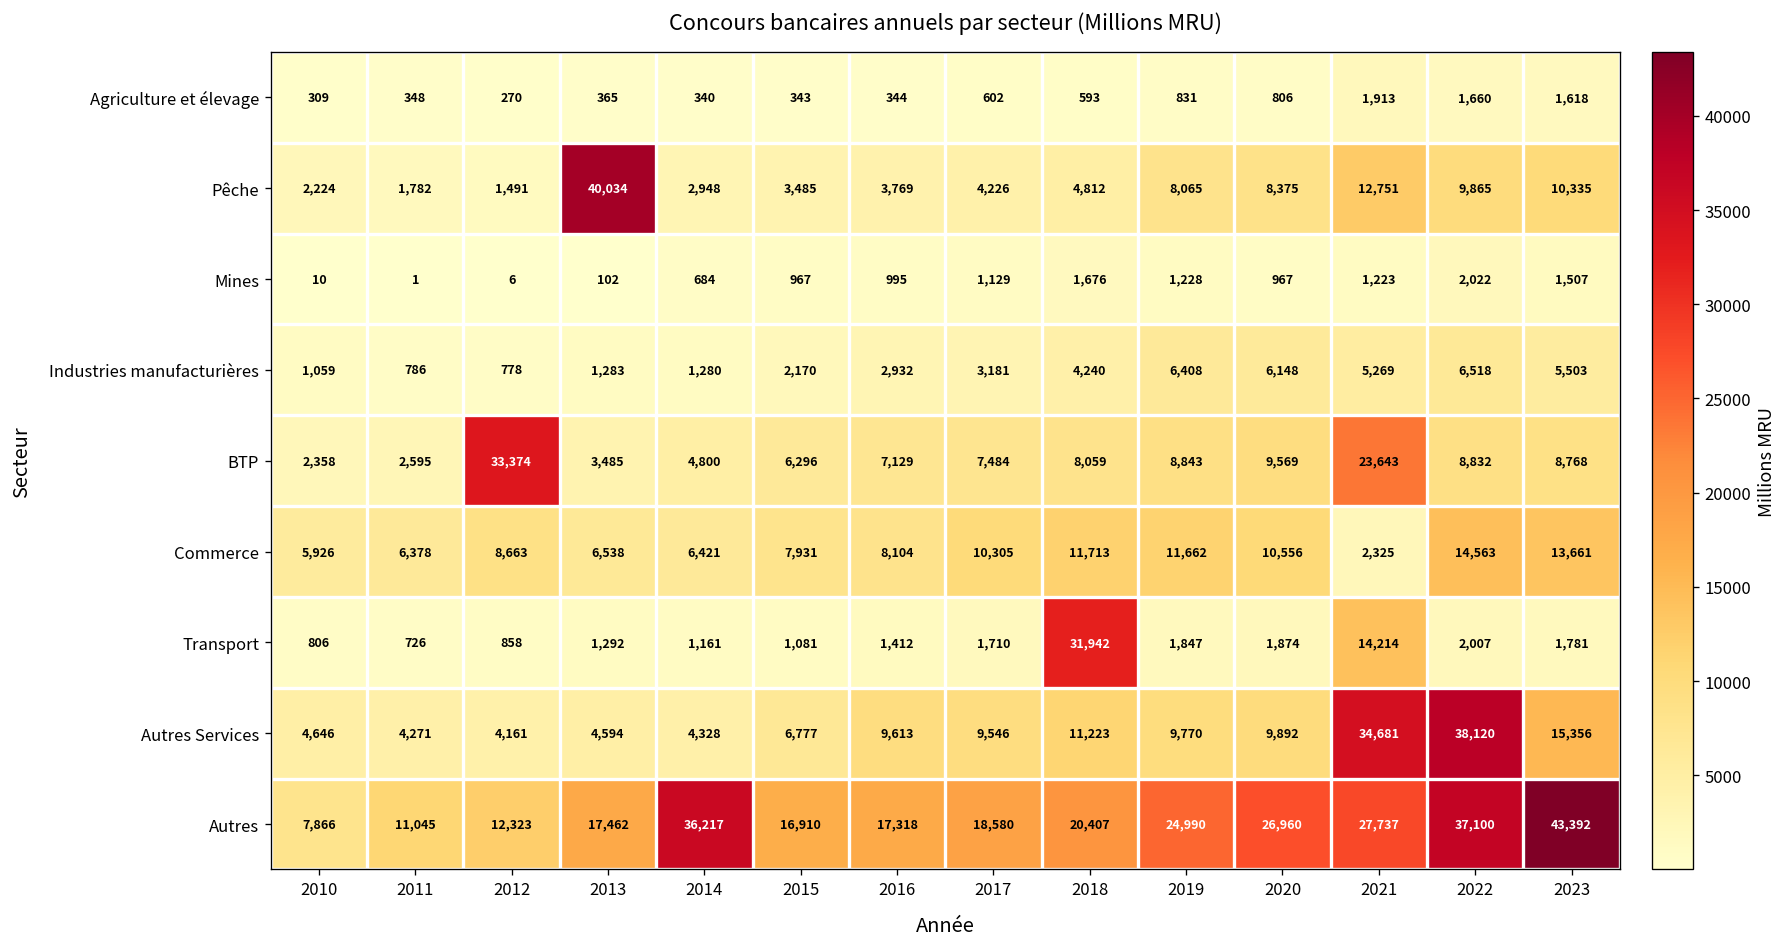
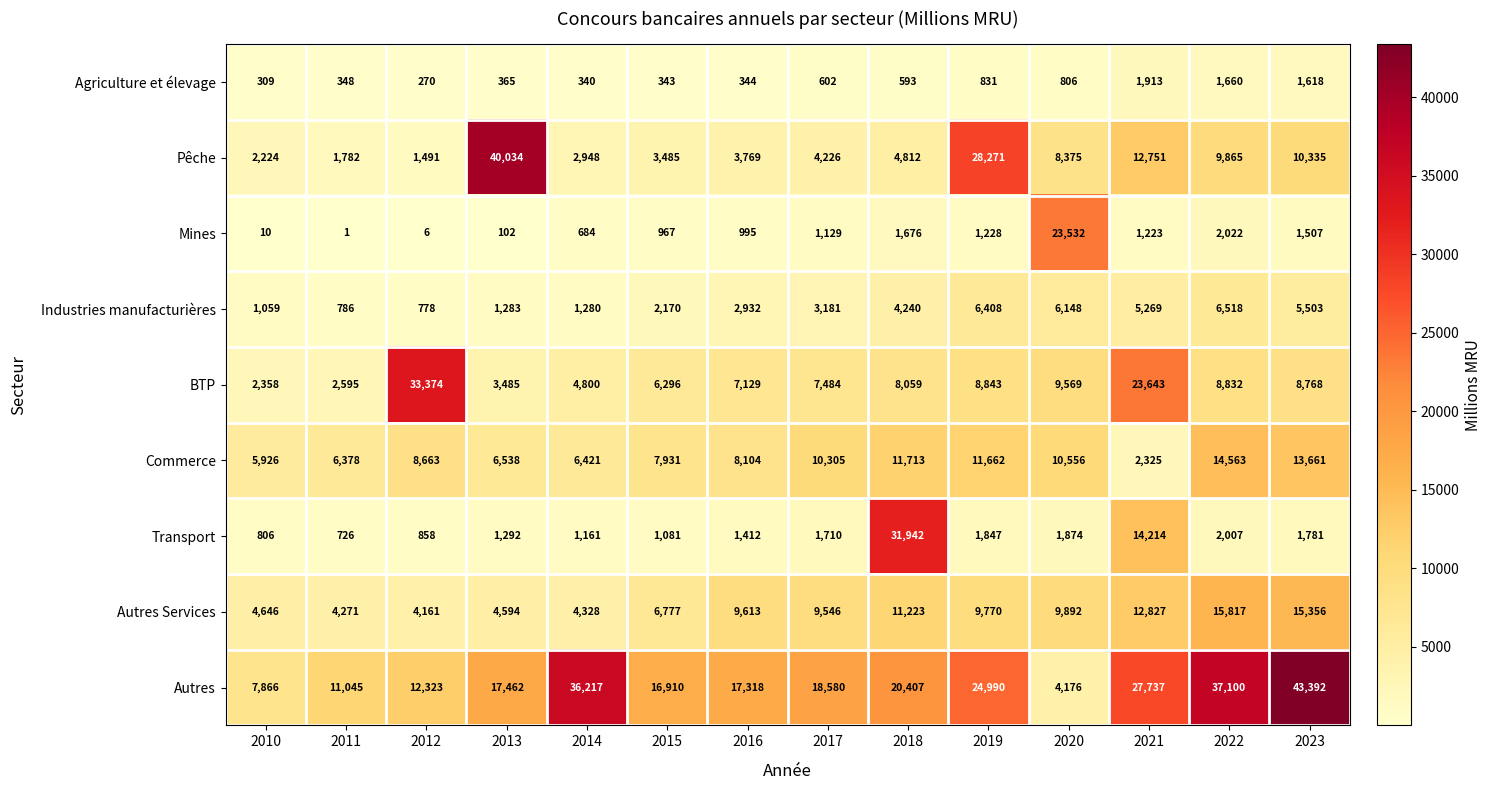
Pêche, 2019: 8,065 -> 28,271
Mines, 2020: 967 -> 23,532
Autres Services, 2021: 34,681 -> 12,827
Autres Services, 2022: 38,120 -> 15,817
Autres, 2020: 26,960 -> 4,176
